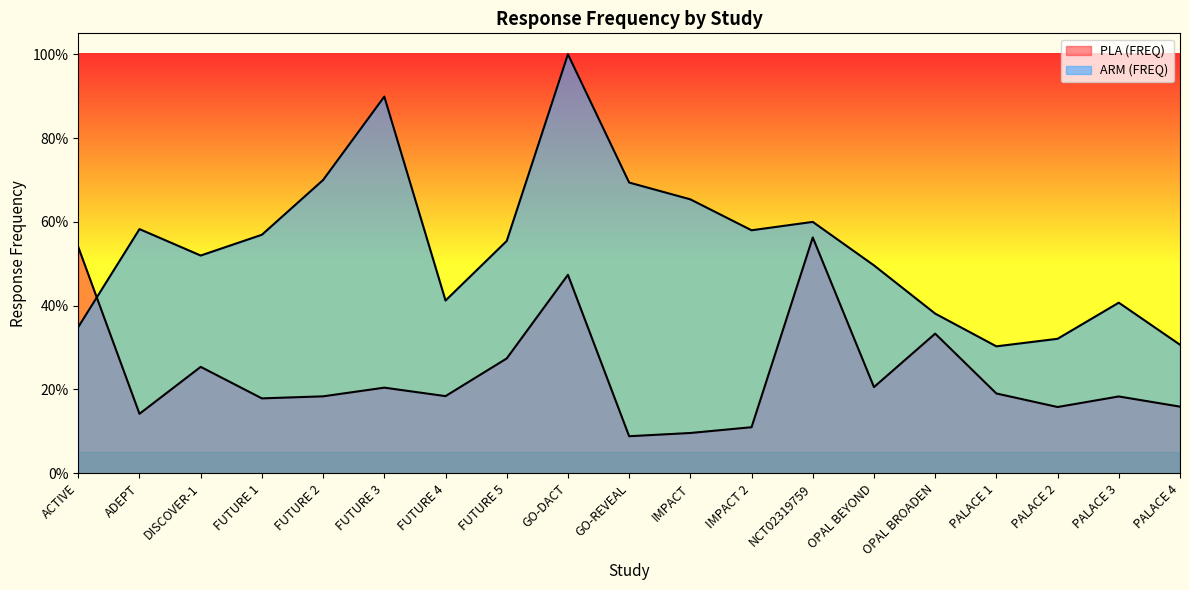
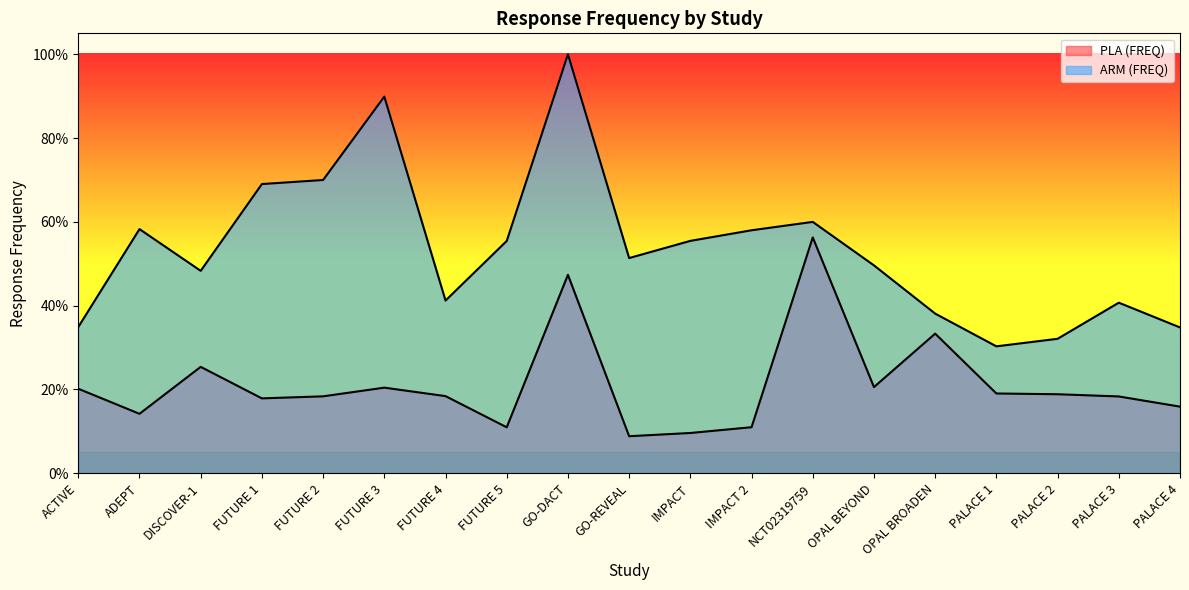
PLA (FREQ), ACTIVE: 54% -> 20%
ARM (FREQ), DISCOVER-1: 52% -> 48%
ARM (FREQ), FUTURE 1: 57% -> 69%
PLA (FREQ), FUTURE 5: 27% -> 11%
ARM (FREQ), GO-REVEAL: 69% -> 51%
ARM (FREQ), IMPACT: 65% -> 55%
PLA (FREQ), PALACE 2: 16% -> 19%
ARM (FREQ), PALACE 4: 31% -> 35%
